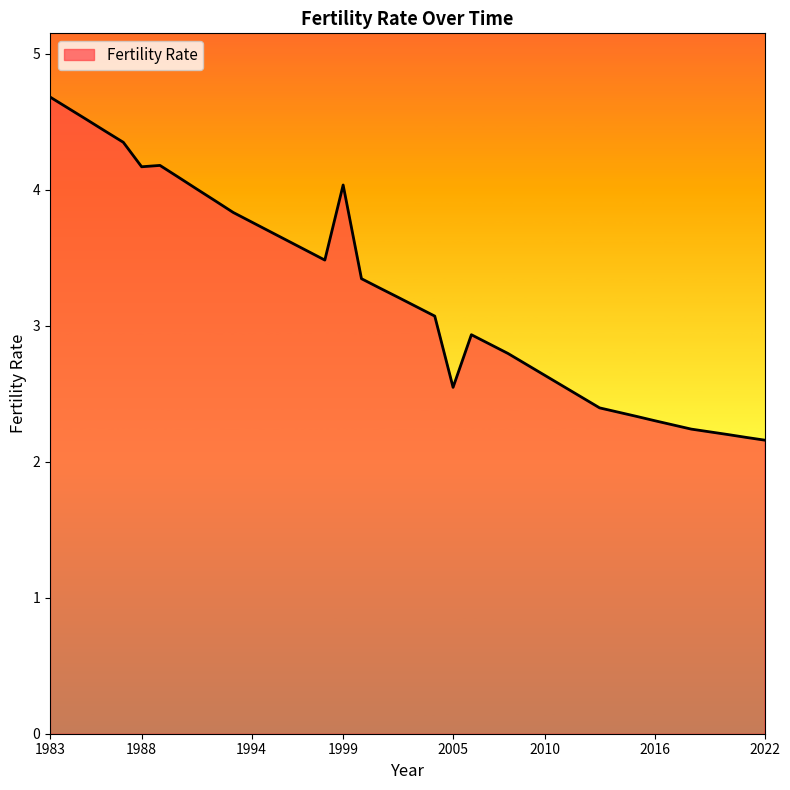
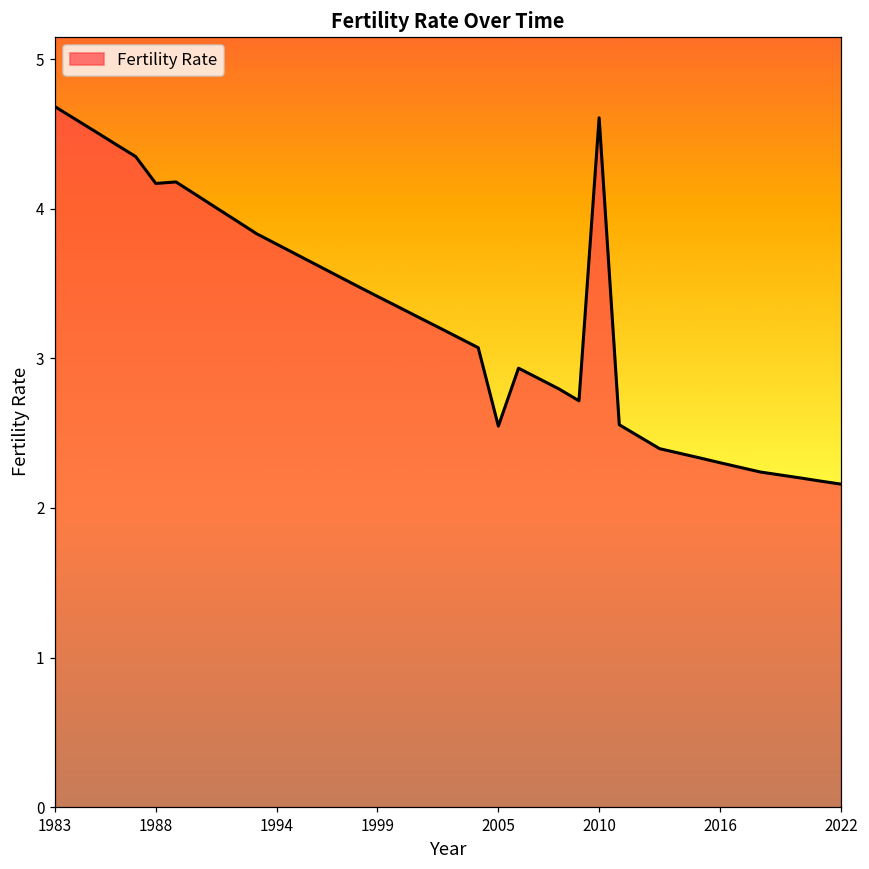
1999: 4.04 -> 3.41
2010: 2.64 -> 4.61
